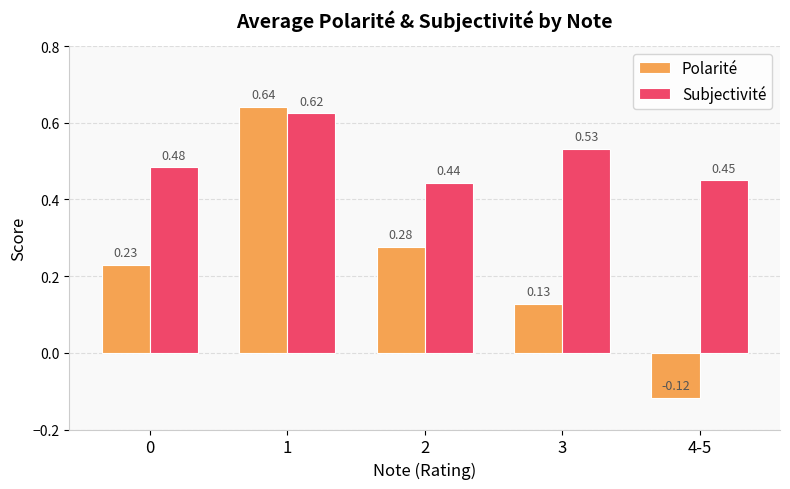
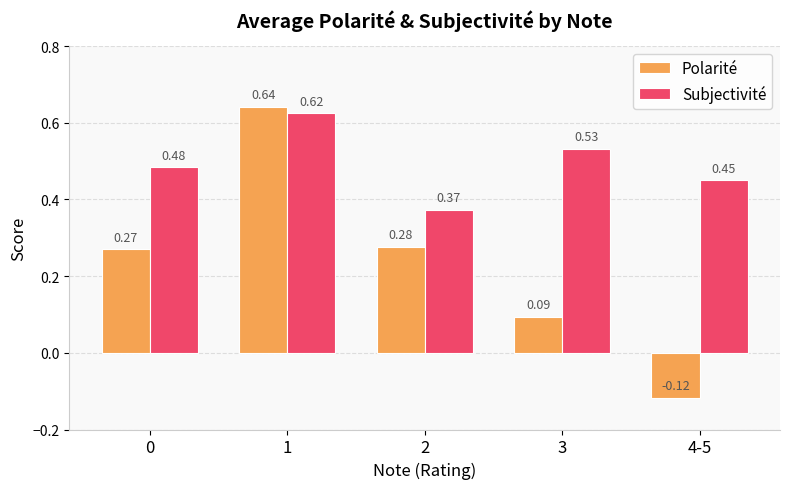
Polarité, 0: 0.23 -> 0.27
Subjectivité, 2: 0.44 -> 0.37
Polarité, 3: 0.13 -> 0.09
